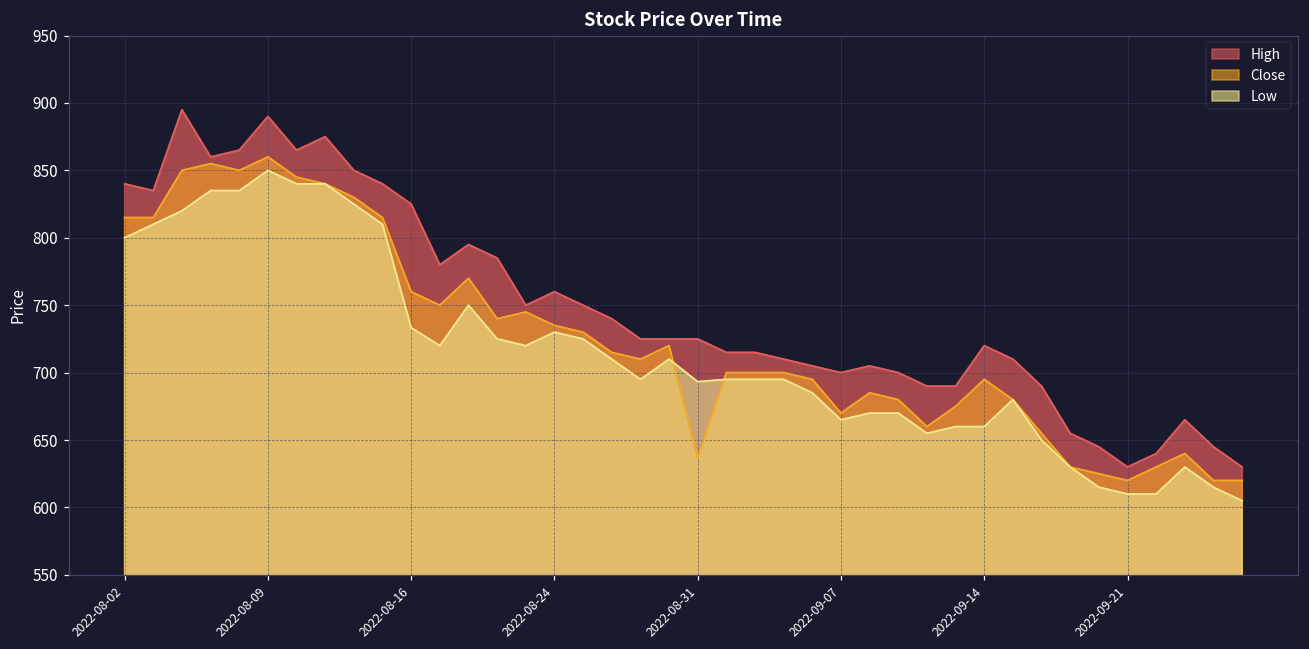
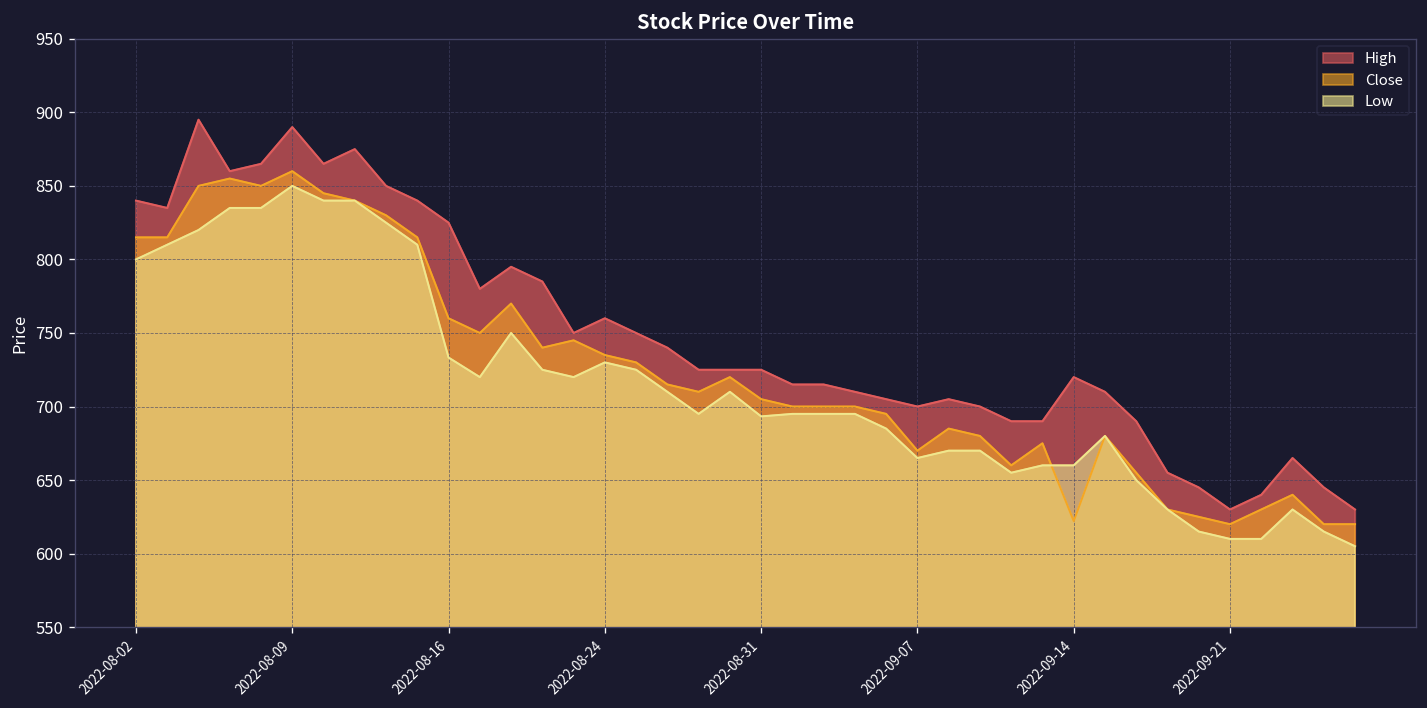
Close, 2022-08-31: 637 -> 705
Close, 2022-09-14: 695 -> 622
